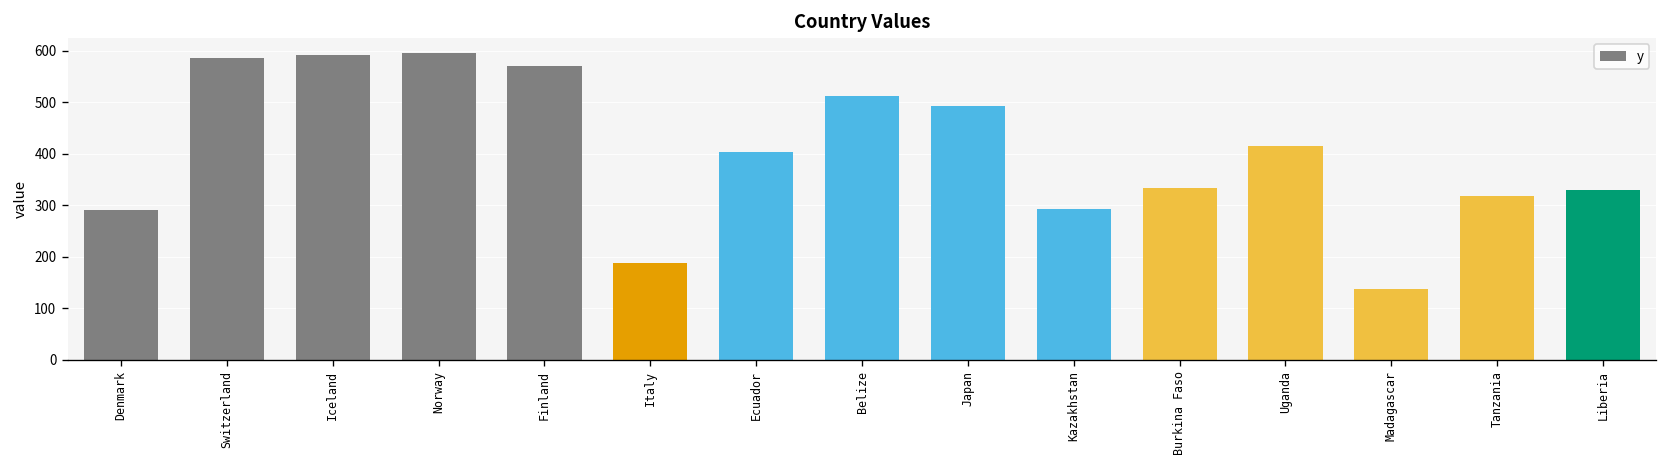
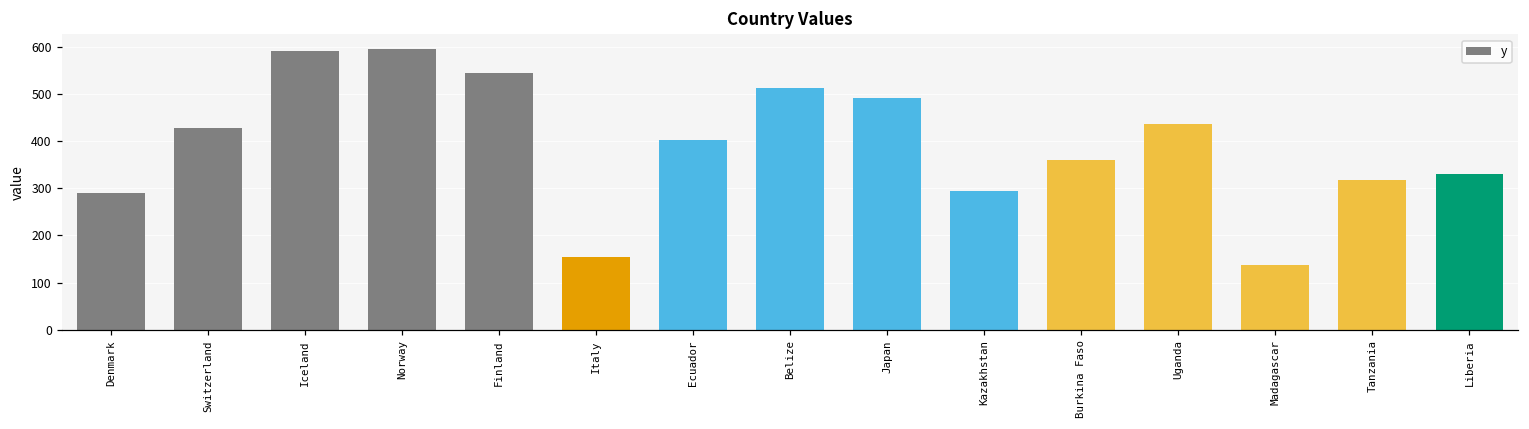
Switzerland: 590 -> 430
Finland: 570 -> 540
Italy: 190 -> 150
Burkina Faso: 330 -> 360
Uganda: 420 -> 440
